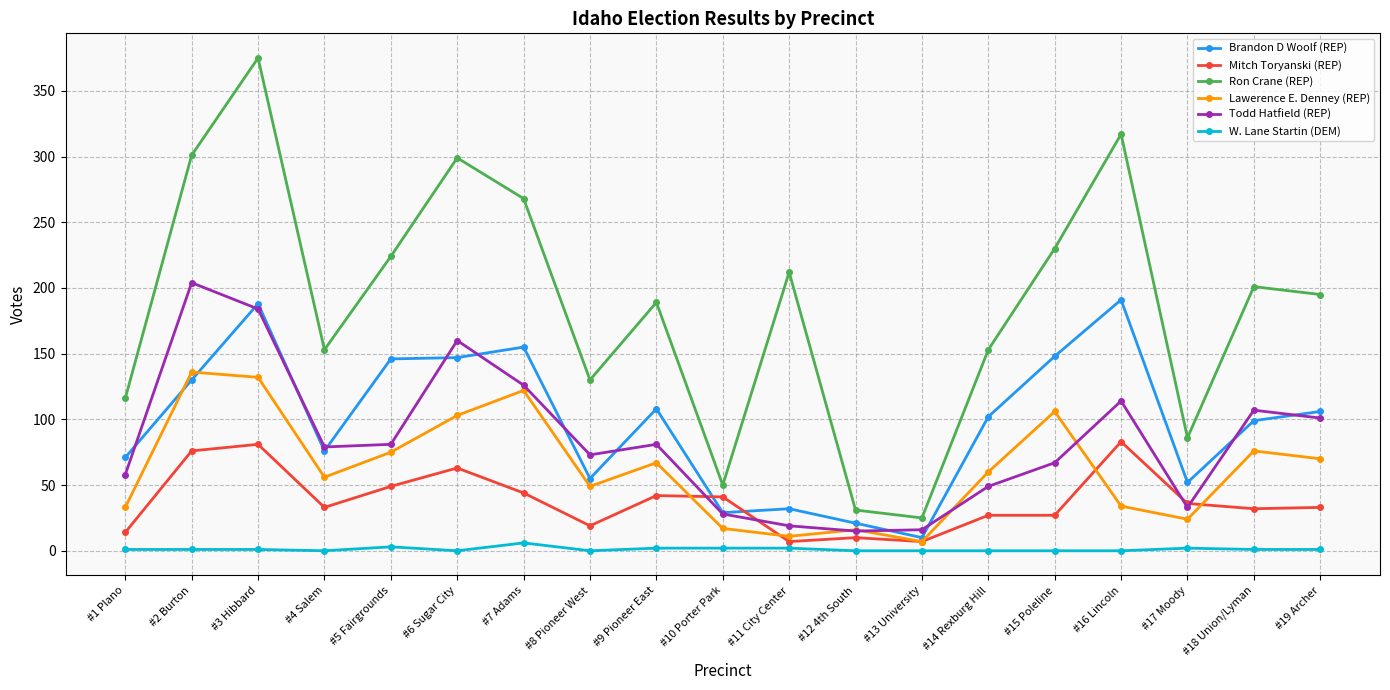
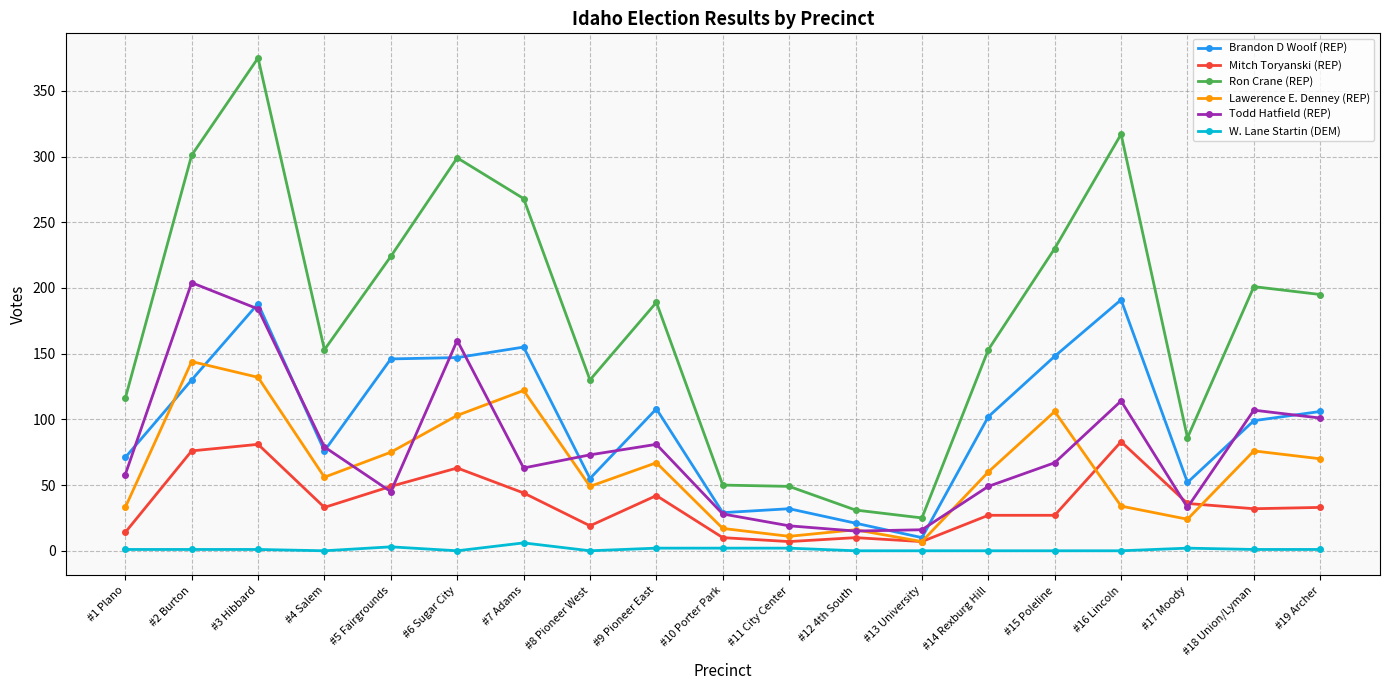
Lawerence E. Denney (REP), #2 Burton: 136 -> 144
Todd Hatfield (REP), #5 Fairgrounds: 81 -> 45
Todd Hatfield (REP), #7 Adams: 126 -> 63
Mitch Toryanski (REP), #10 Porter Park: 41 -> 10
Ron Crane (REP), #11 City Center: 212 -> 49
